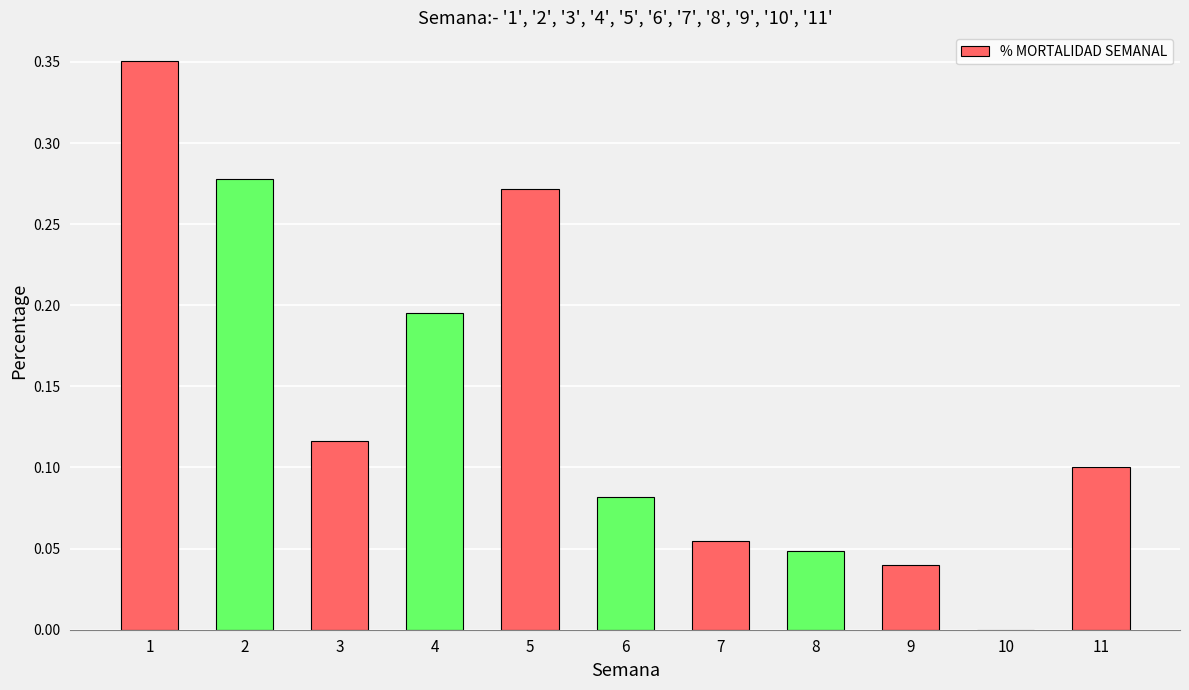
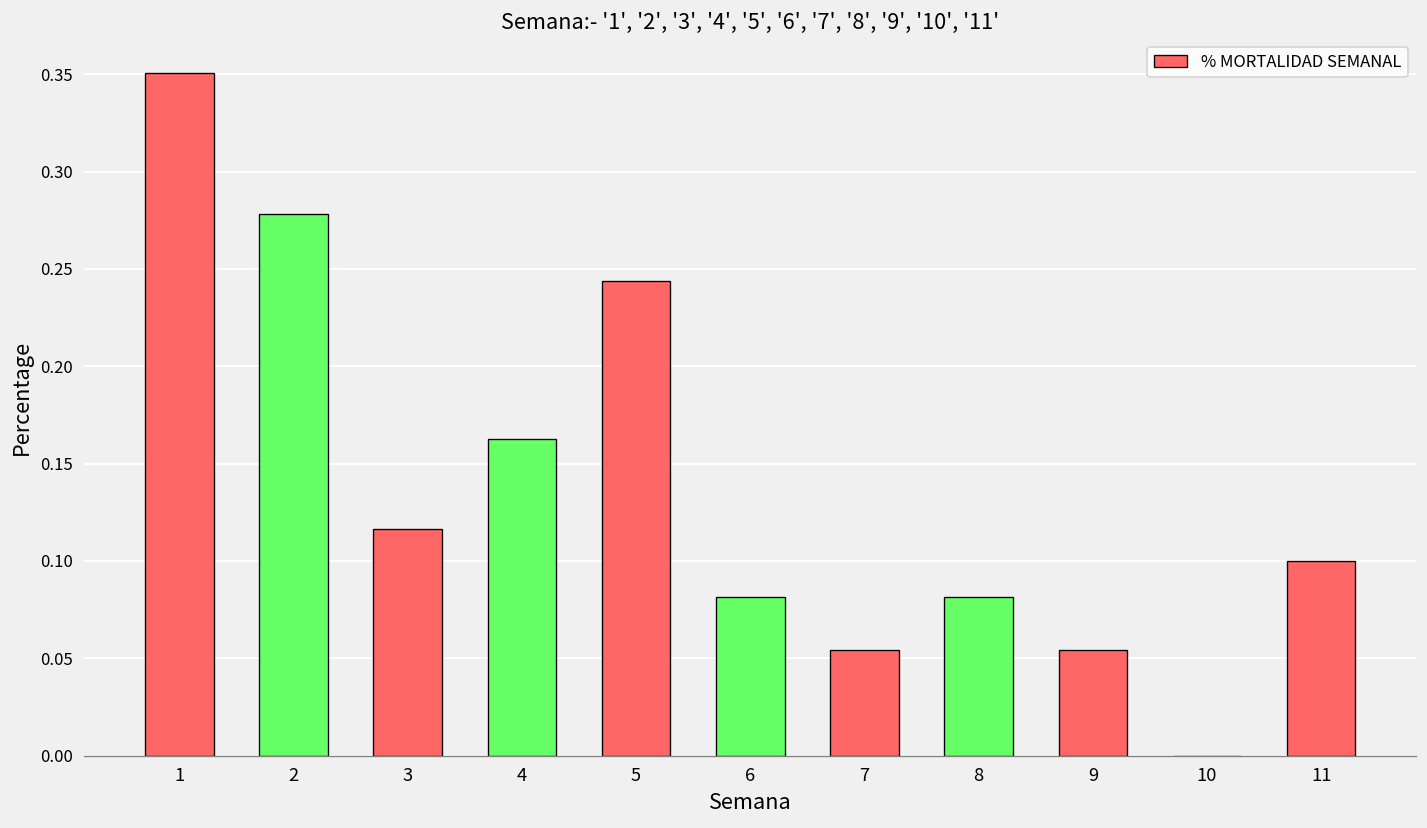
4: 0.195 -> 0.163
5: 0.272 -> 0.244
8: 0.049 -> 0.082
9: 0.040 -> 0.055
